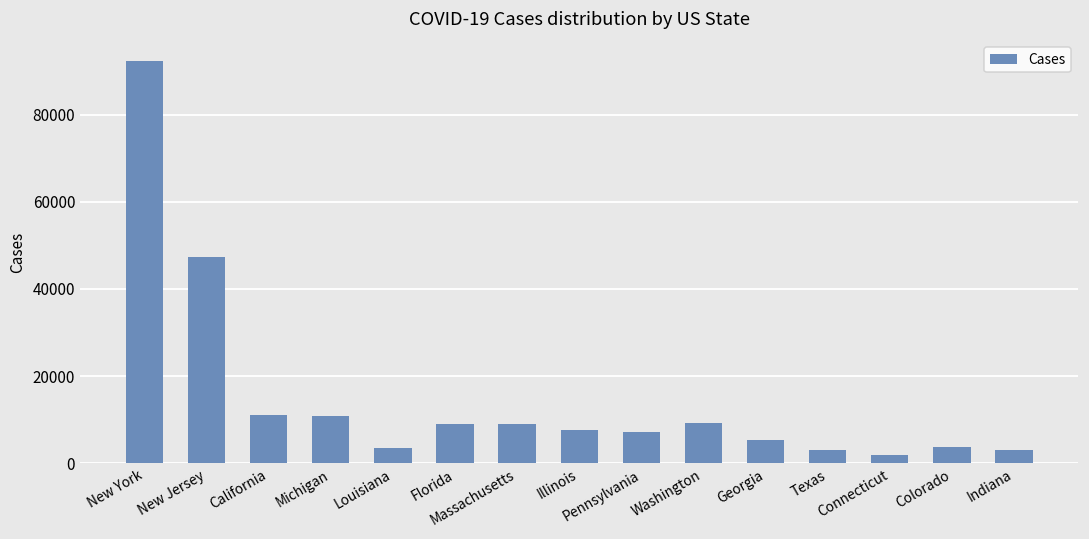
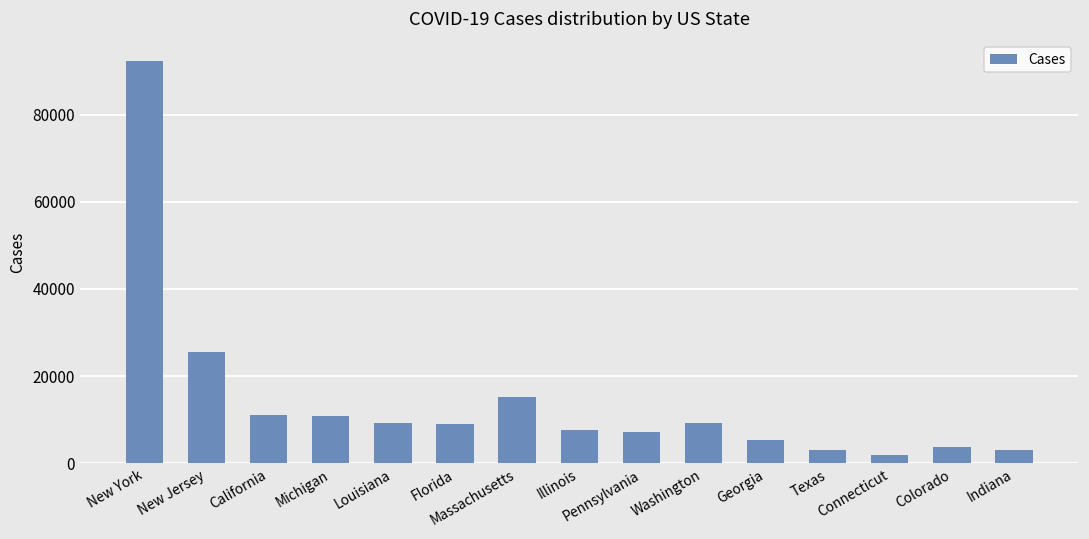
New Jersey: 47000 -> 26000
Louisiana: 3000 -> 9000
Massachusetts: 9000 -> 15000
